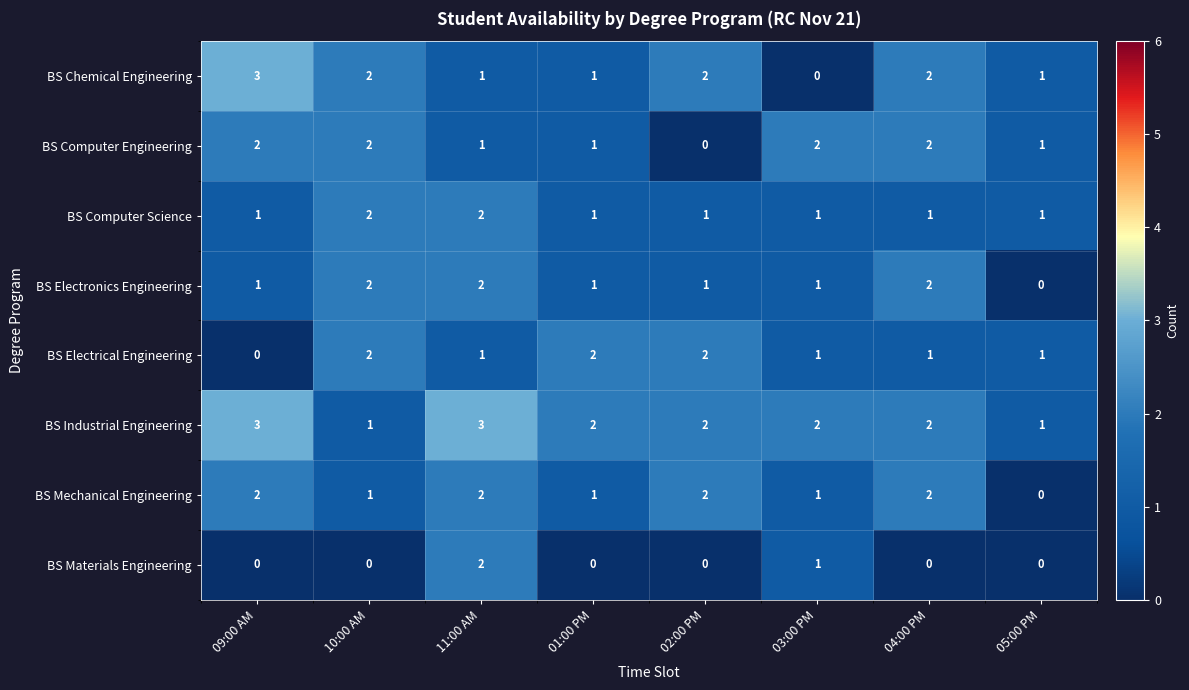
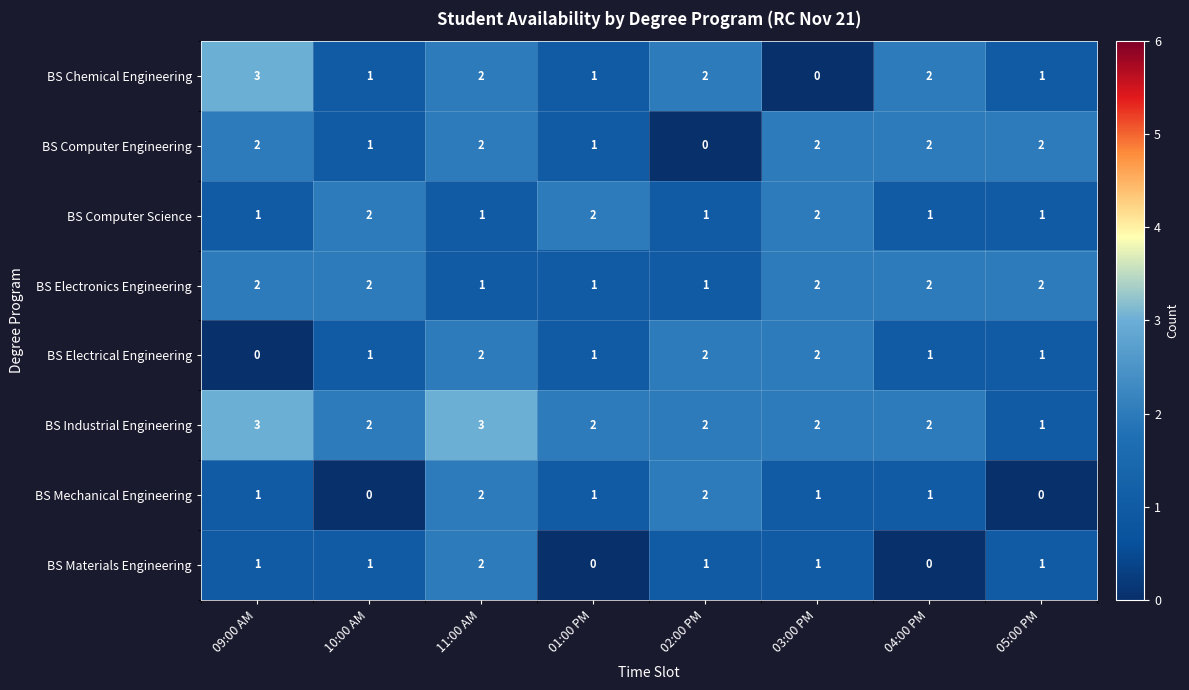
BS Chemical Engineering, 10:00 AM: 2 -> 1
BS Chemical Engineering, 11:00 AM: 1 -> 2
BS Computer Engineering, 10:00 AM: 2 -> 1
BS Computer Engineering, 11:00 AM: 1 -> 2
BS Computer Engineering, 05:00 PM: 1 -> 2
BS Computer Science, 11:00 AM: 2 -> 1
BS Computer Science, 01:00 PM: 1 -> 2
BS Computer Science, 03:00 PM: 1 -> 2
BS Electronics Engineering, 09:00 AM: 1 -> 2
BS Electronics Engineering, 11:00 AM: 2 -> 1
BS Electronics Engineering, 03:00 PM: 1 -> 2
BS Electronics Engineering, 05:00 PM: 0 -> 2
BS Electrical Engineering, 10:00 AM: 2 -> 1
BS Electrical Engineering, 11:00 AM: 1 -> 2
BS Electrical Engineering, 01:00 PM: 2 -> 1
BS Electrical Engineering, 03:00 PM: 1 -> 2
BS Industrial Engineering, 10:00 AM: 1 -> 2
BS Mechanical Engineering, 09:00 AM: 2 -> 1
BS Mechanical Engineering, 10:00 AM: 1 -> 0
BS Mechanical Engineering, 04:00 PM: 2 -> 1
BS Materials Engineering, 09:00 AM: 0 -> 1
BS Materials Engineering, 10:00 AM: 0 -> 1
BS Materials Engineering, 02:00 PM: 0 -> 1
BS Materials Engineering, 05:00 PM: 0 -> 1
